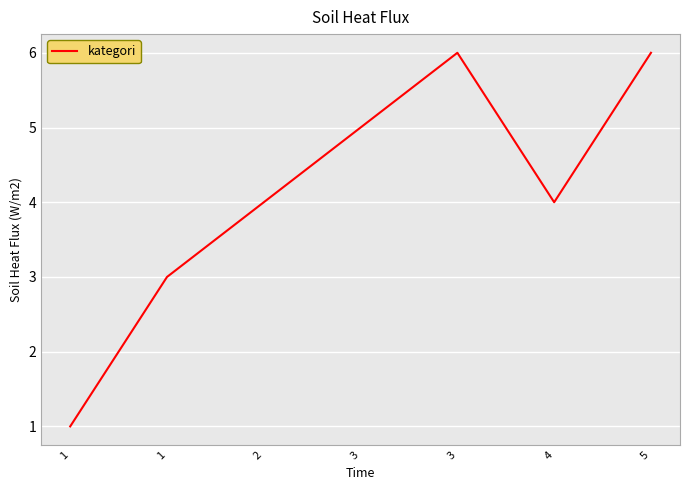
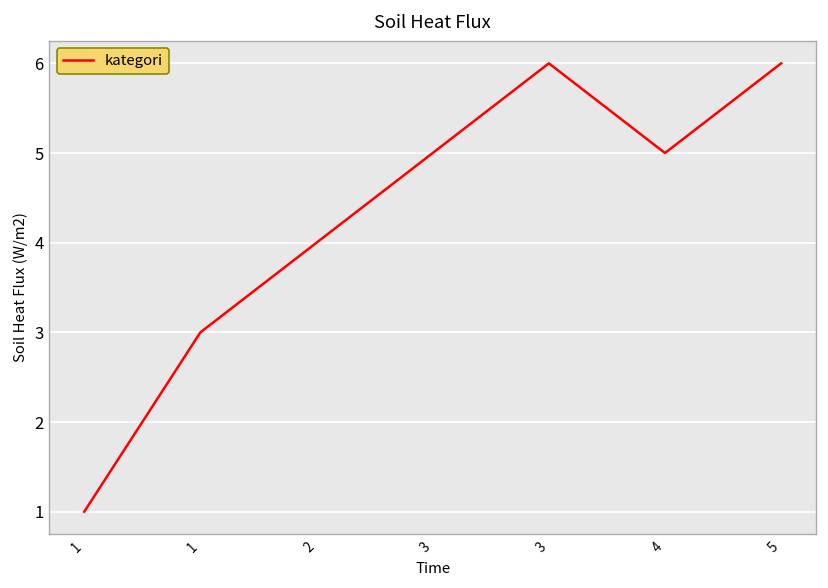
4: 4 -> 5
